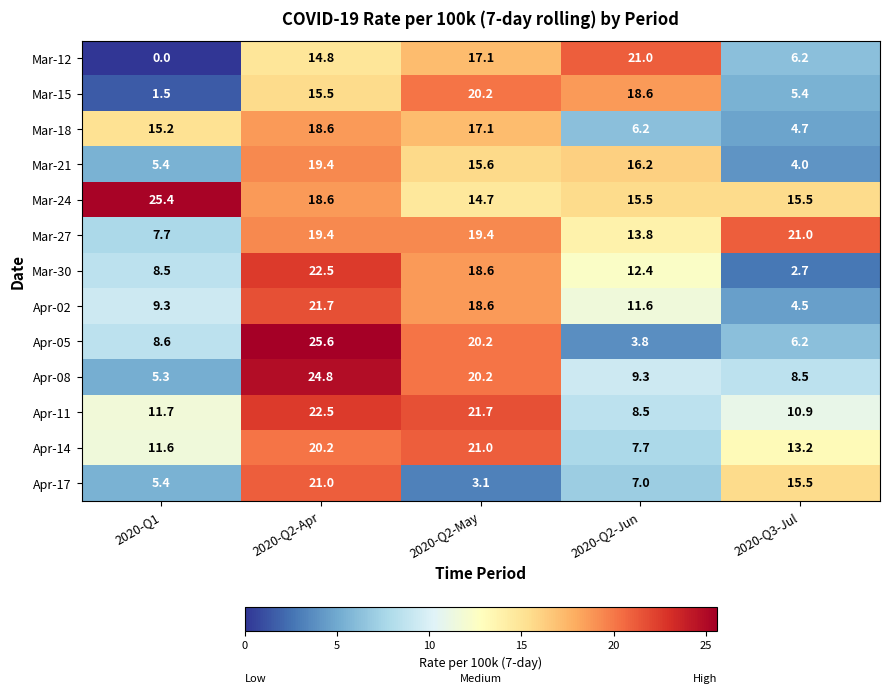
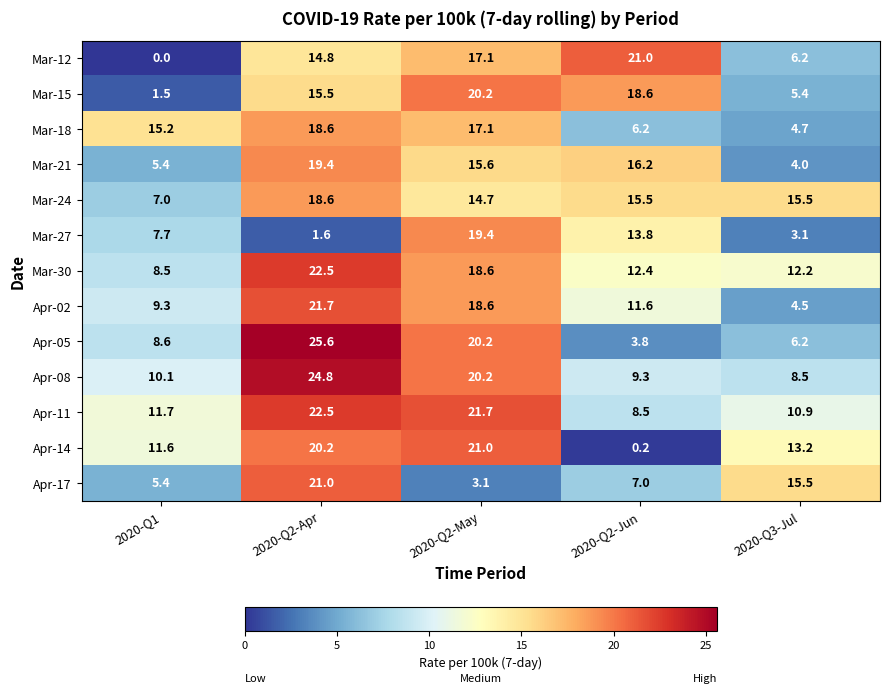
Mar-24, 2020-Q1: 25.4 -> 7.0
Mar-27, 2020-Q2-Apr: 19.4 -> 1.6
Mar-27, 2020-Q3-Jul: 21.0 -> 3.1
Mar-30, 2020-Q3-Jul: 2.7 -> 12.2
Apr-08, 2020-Q1: 5.3 -> 10.1
Apr-14, 2020-Q2-Jun: 7.7 -> 0.2
